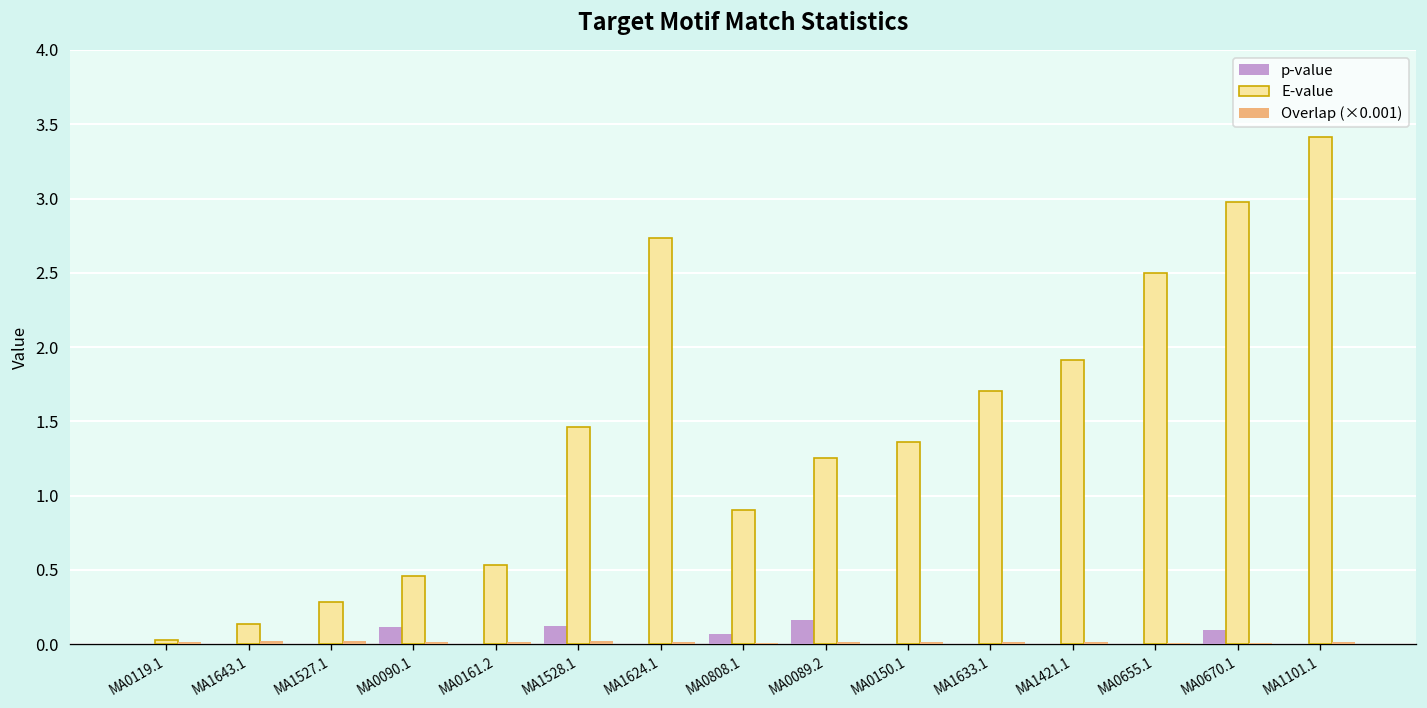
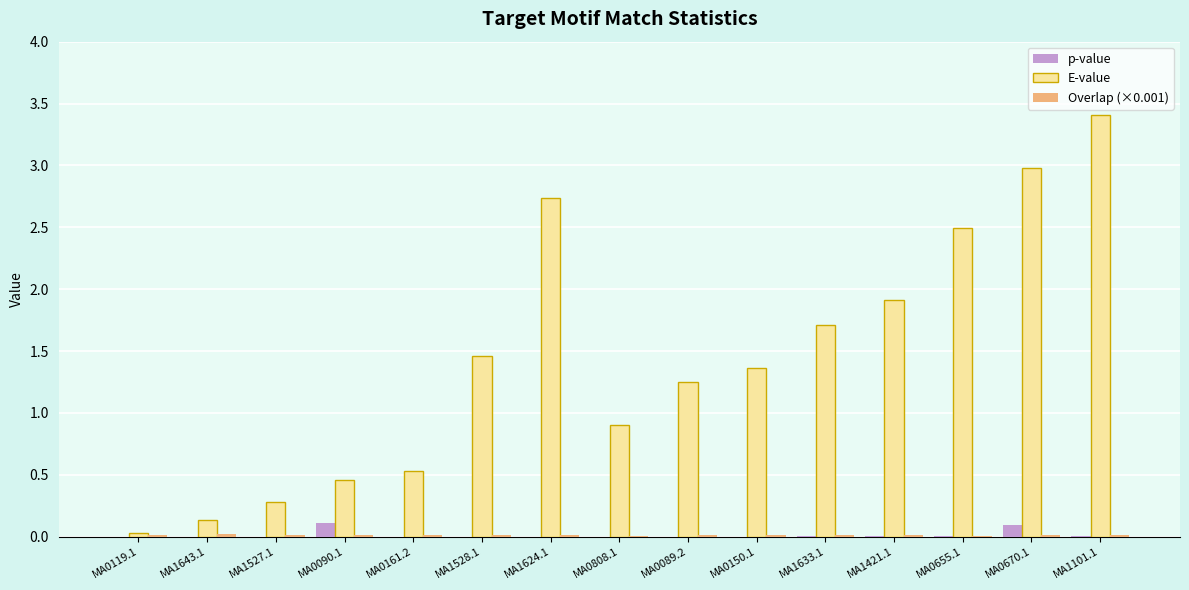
p-value, MA1528.1: 0.12 -> 0.00
p-value, MA0808.1: 0.07 -> 0.00
p-value, MA0089.2: 0.16 -> 0.00
